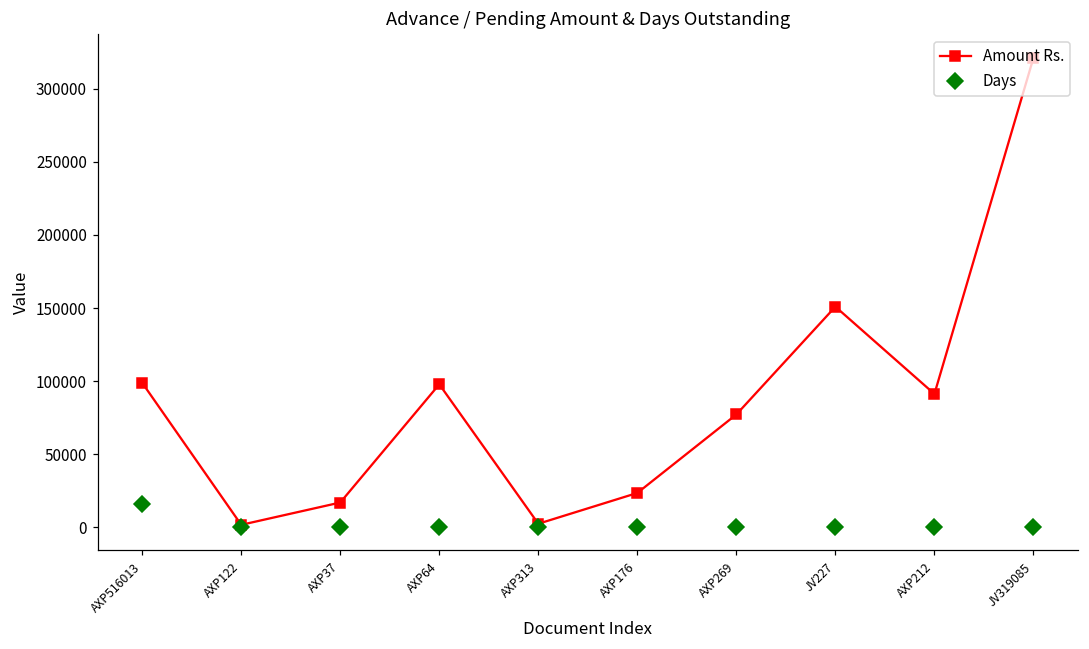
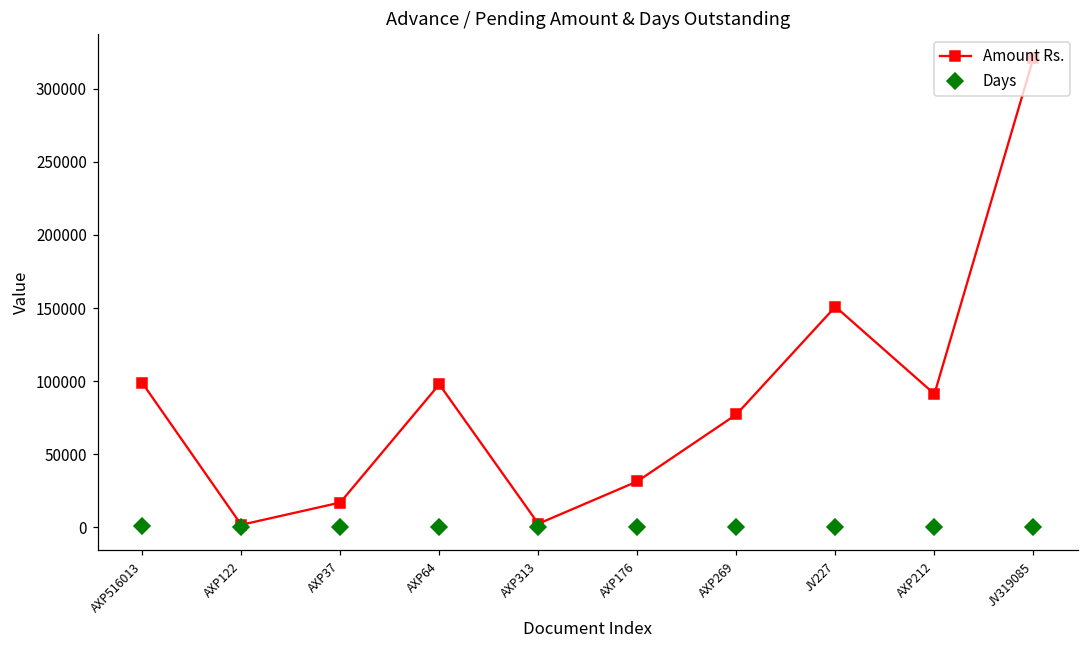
Days, AXP516013: 16000 -> 1000
Amount Rs., AXP176: 23000 -> 31000
